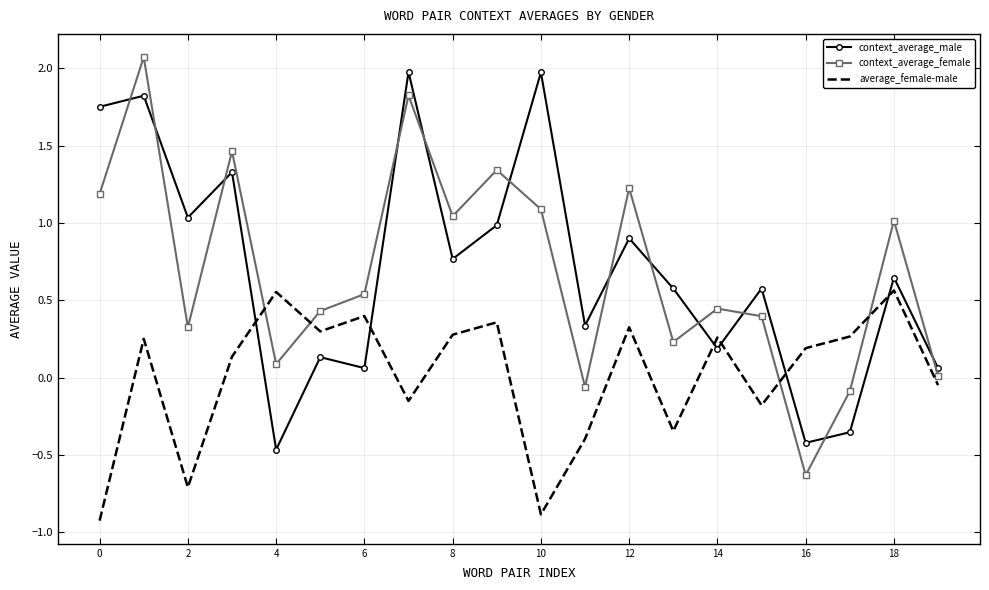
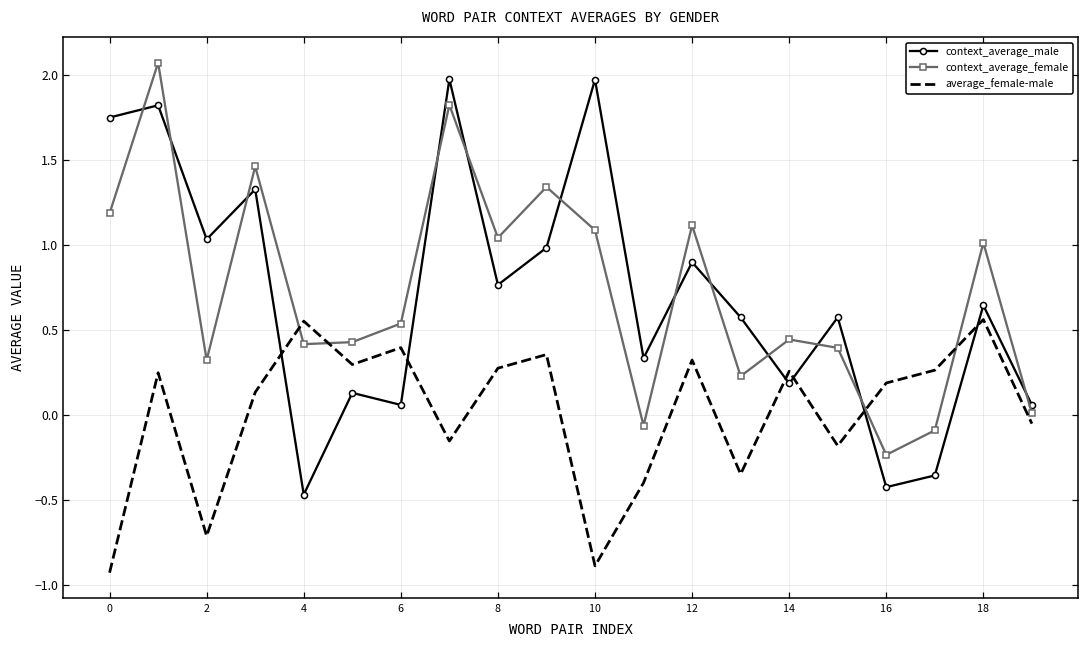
context_average_female, 4: 0.09 -> 0.42
context_average_female, 12: 1.23 -> 1.12
context_average_female, 16: -0.63 -> -0.23
